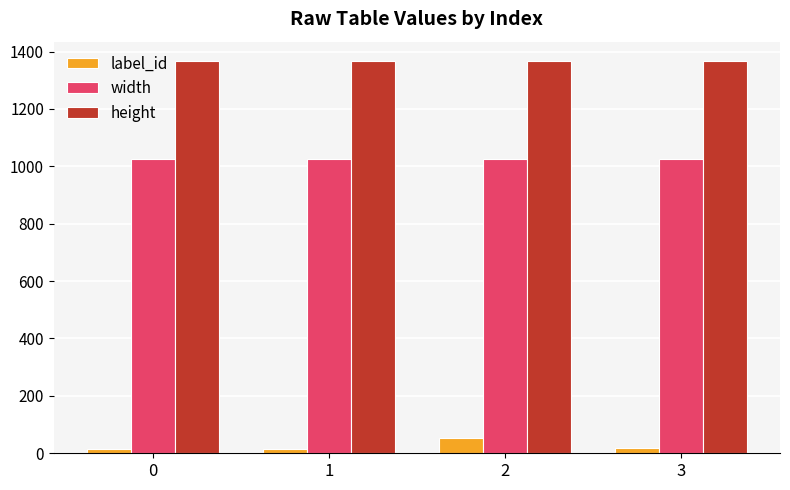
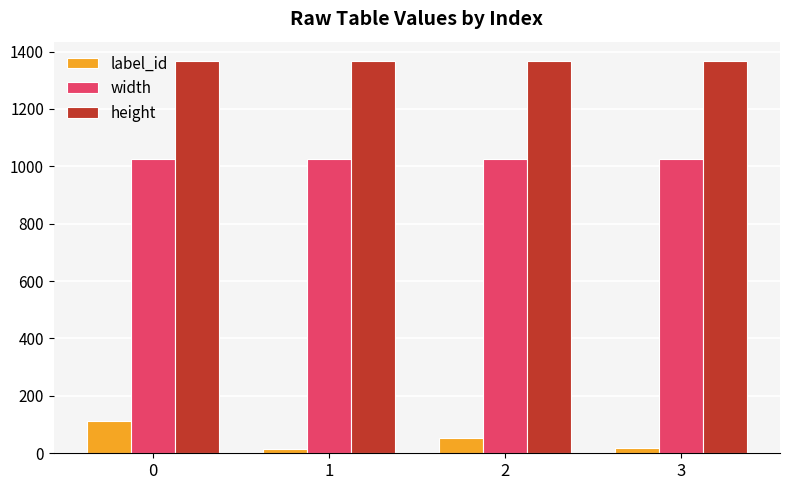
label_id, 0: 20 -> 110
